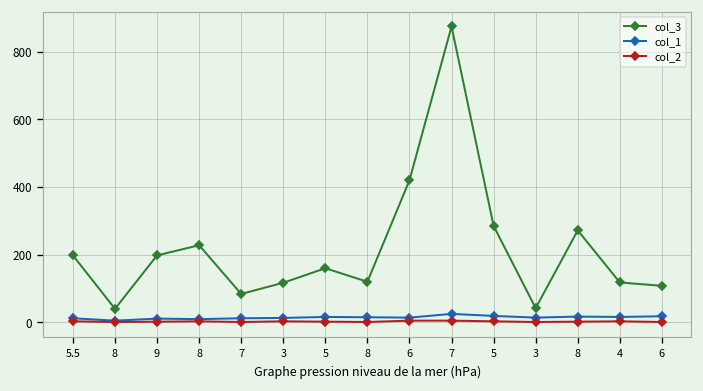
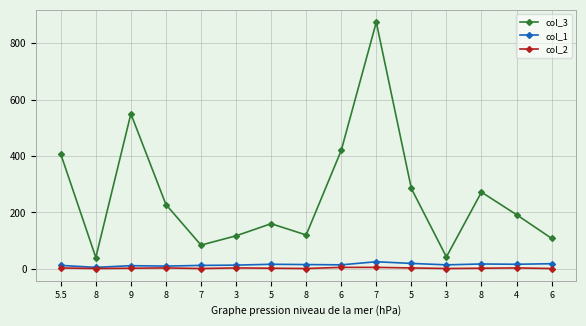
col_3, 5.5: 200 -> 410
col_3, 9: 200 -> 550
col_3, 4: 120 -> 190
